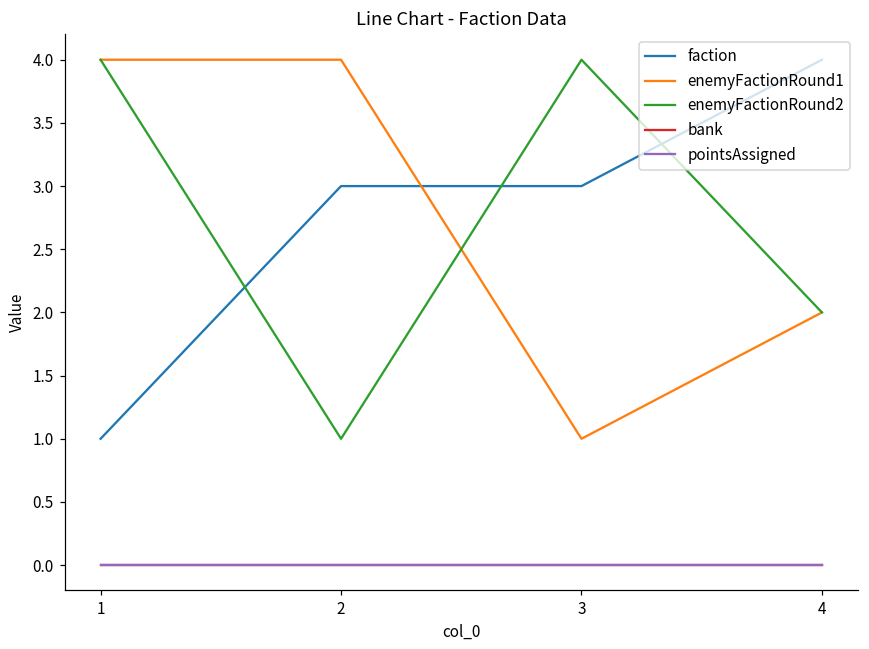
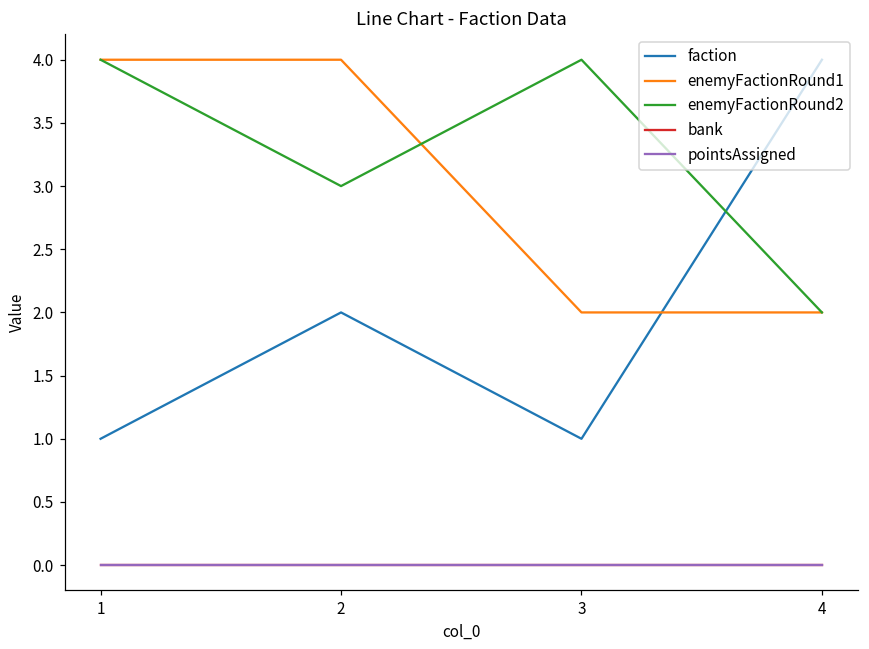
faction, 2: 3 -> 2
enemyFactionRound2, 2: 1 -> 3
faction, 3: 3 -> 1
enemyFactionRound1, 3: 1 -> 2
